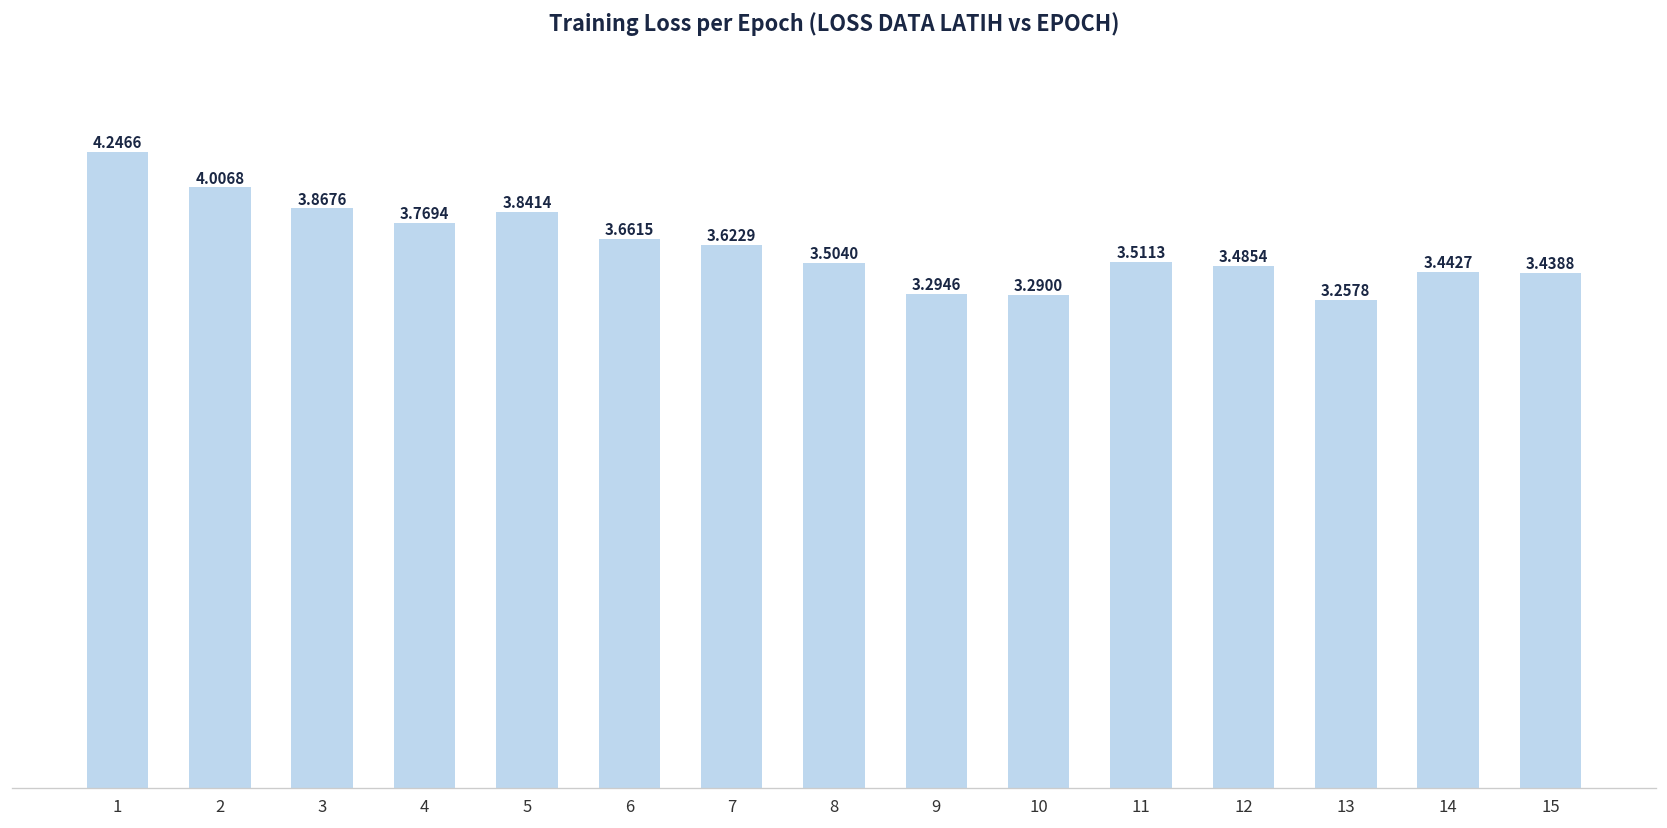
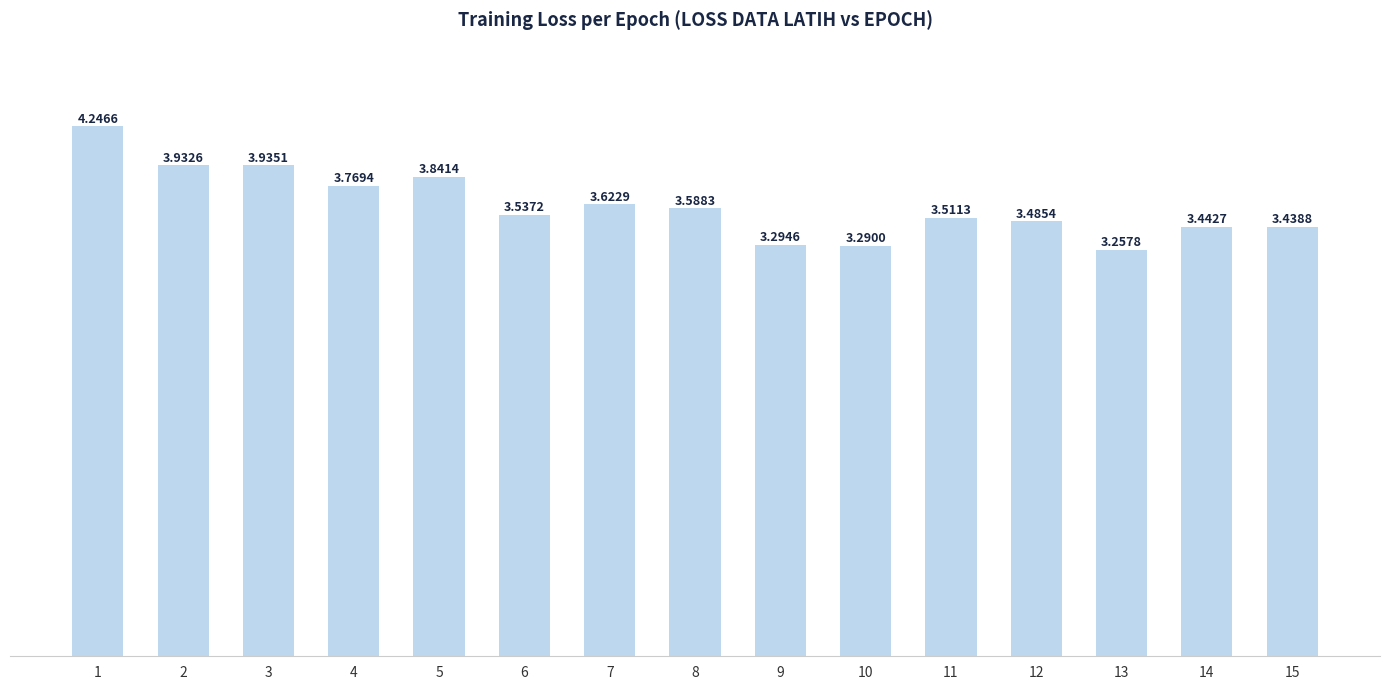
2: 4.0068 -> 3.9326
3: 3.8676 -> 3.9351
6: 3.6615 -> 3.5372
8: 3.5040 -> 3.5883
